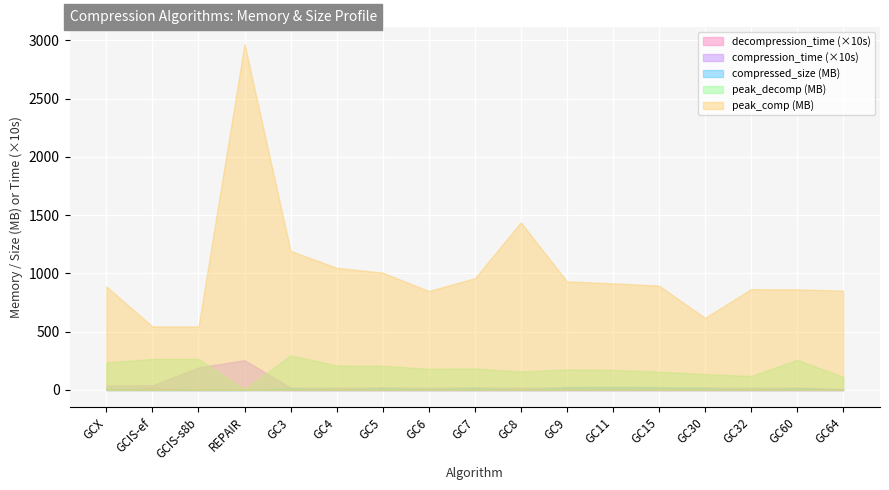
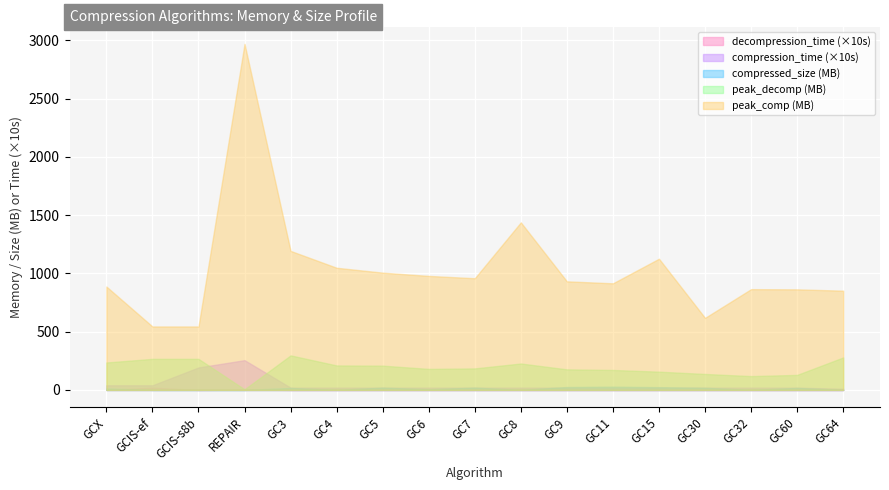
peak_comp (MB), GC6: 850 -> 980
peak_decomp (MB), GC8: 160 -> 230
peak_comp (MB), GC15: 890 -> 1130
peak_decomp (MB), GC60: 260 -> 130
peak_decomp (MB), GC64: 110 -> 280
